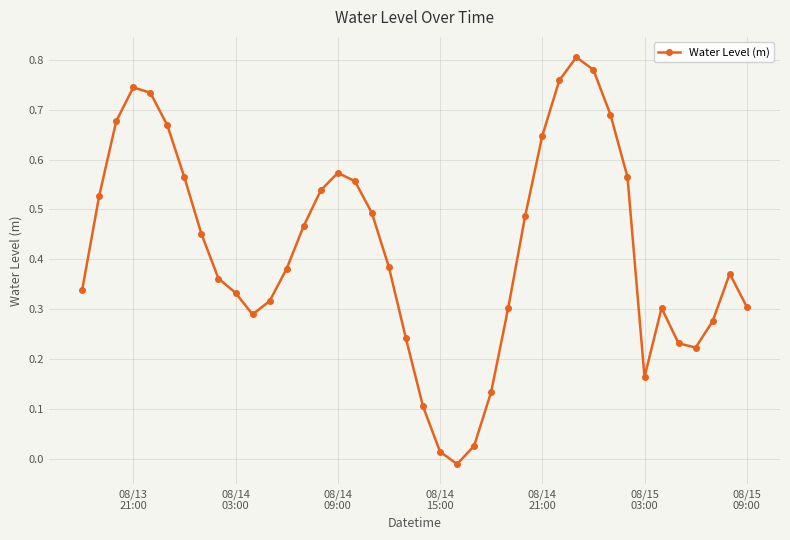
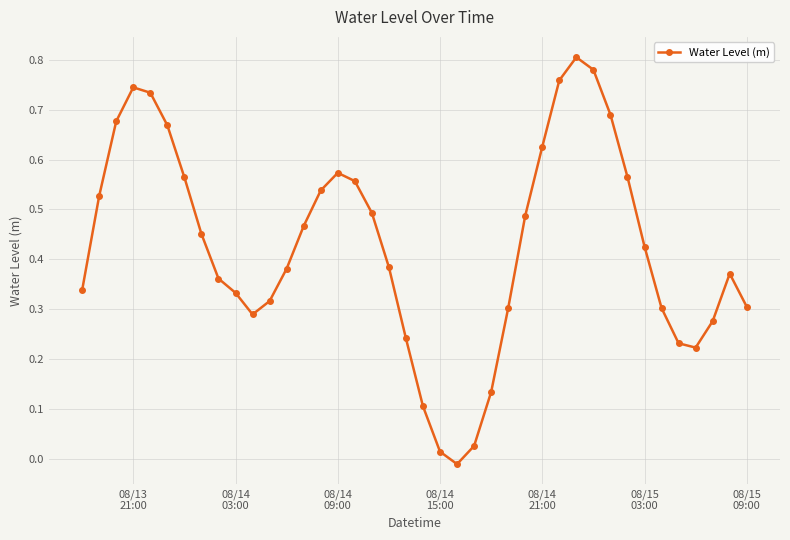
08/14 21:00: 0.65 -> 0.63
08/15 03:00: 0.16 -> 0.43
